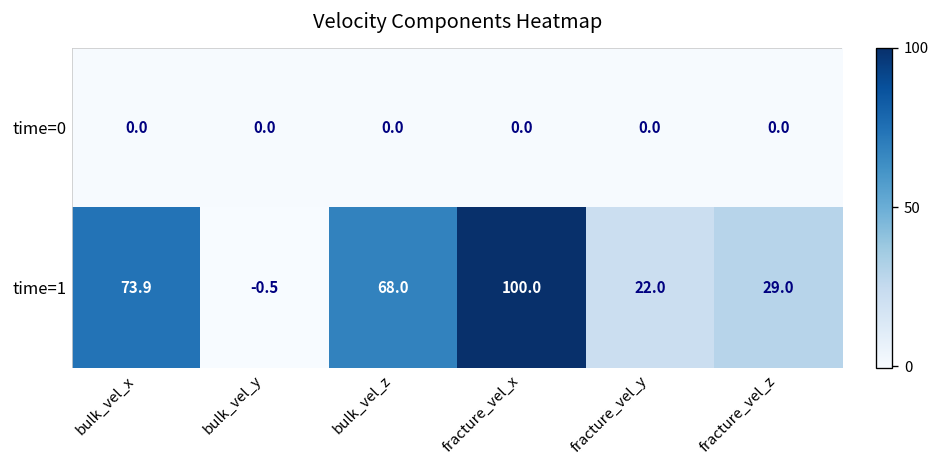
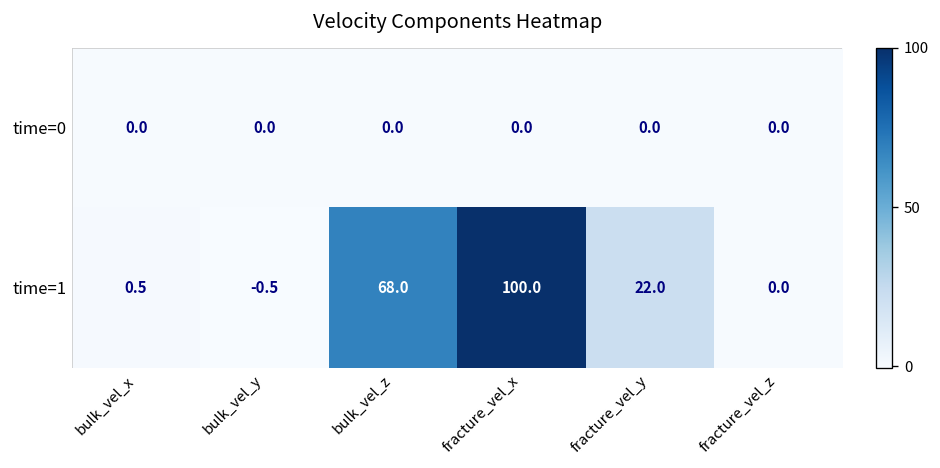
time=1, bulk_vel_x: 73.9 -> 0.5
time=1, fracture_vel_z: 29.0 -> 0.0
